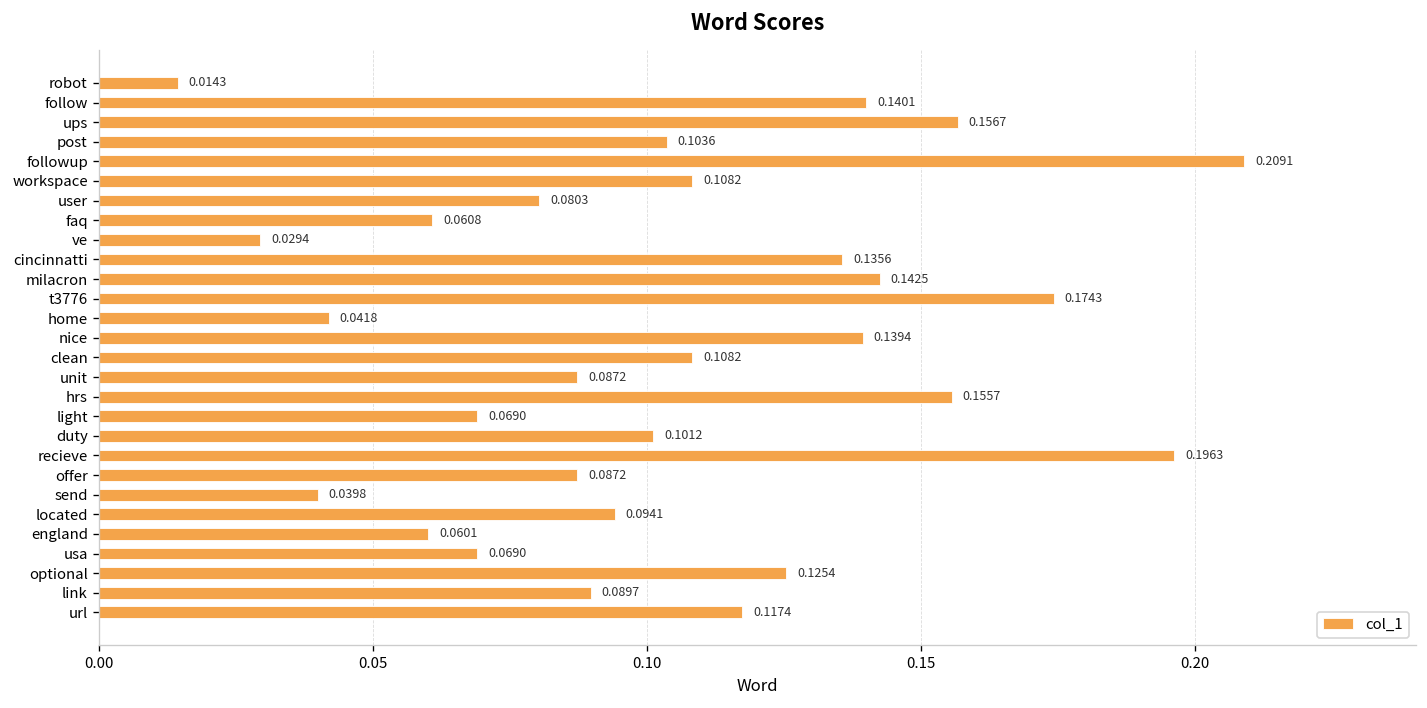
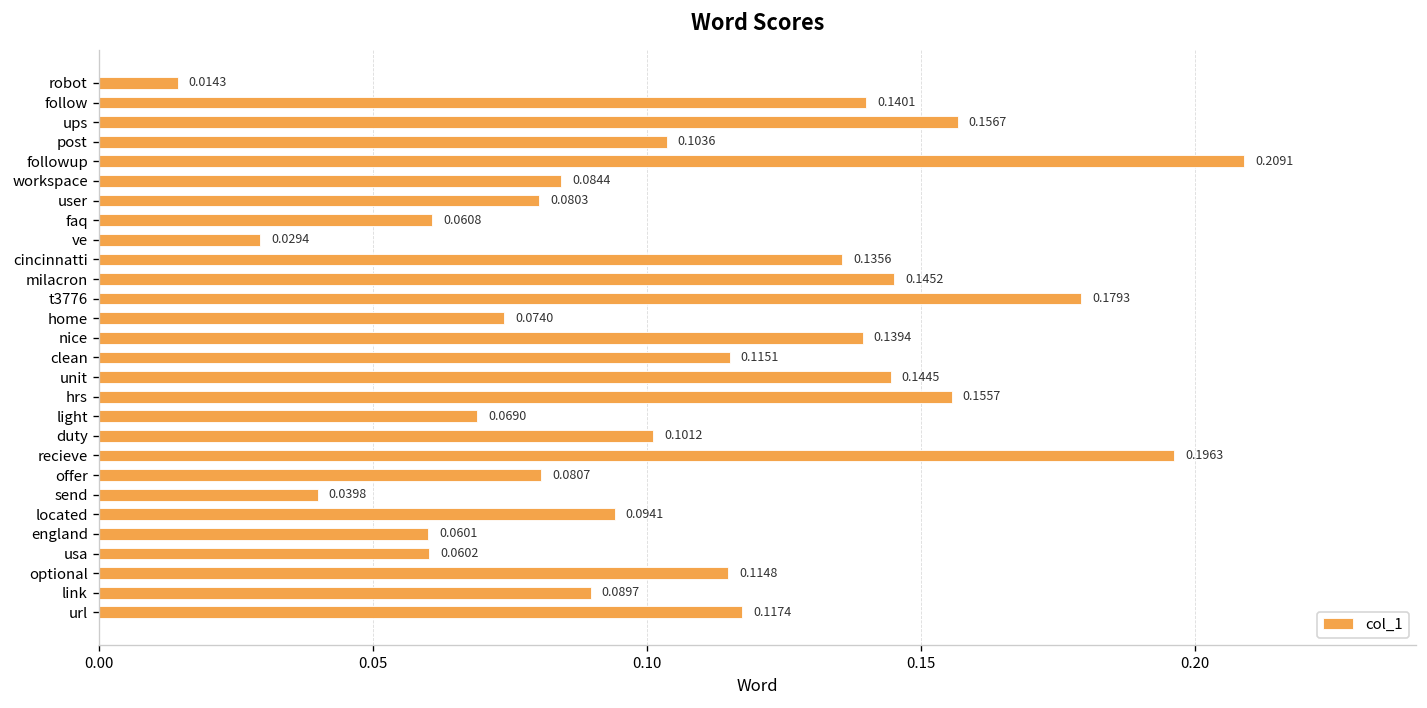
workspace: 0.1082 -> 0.0844
milacron: 0.1425 -> 0.1452
t3776: 0.1743 -> 0.1793
home: 0.0418 -> 0.0740
clean: 0.1082 -> 0.1151
unit: 0.0872 -> 0.1445
offer: 0.0872 -> 0.0807
usa: 0.0690 -> 0.0602
optional: 0.1254 -> 0.1148
